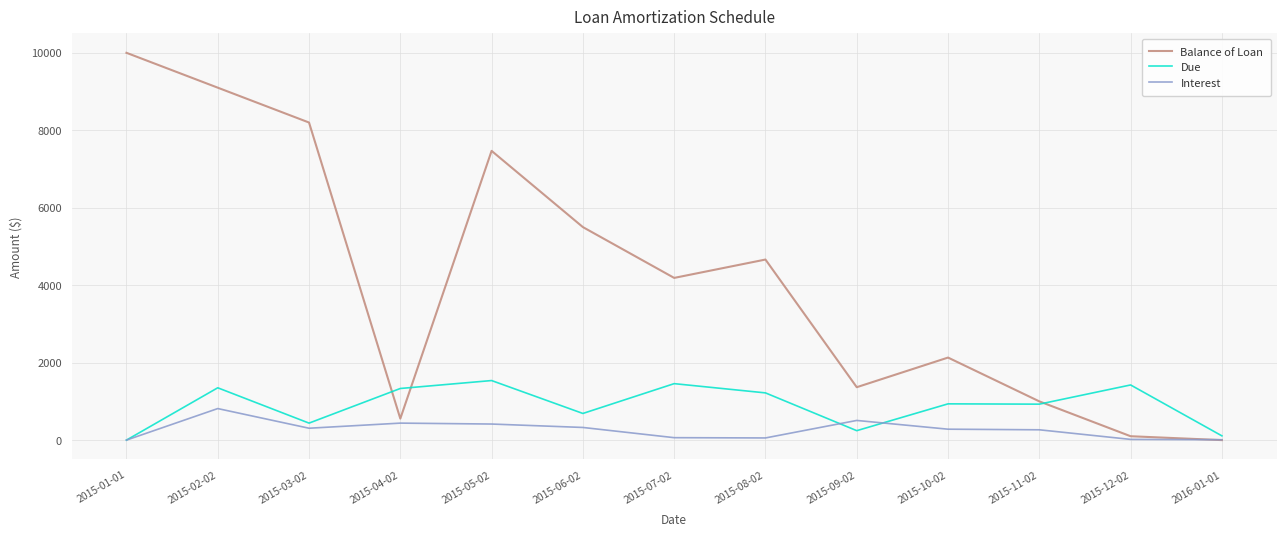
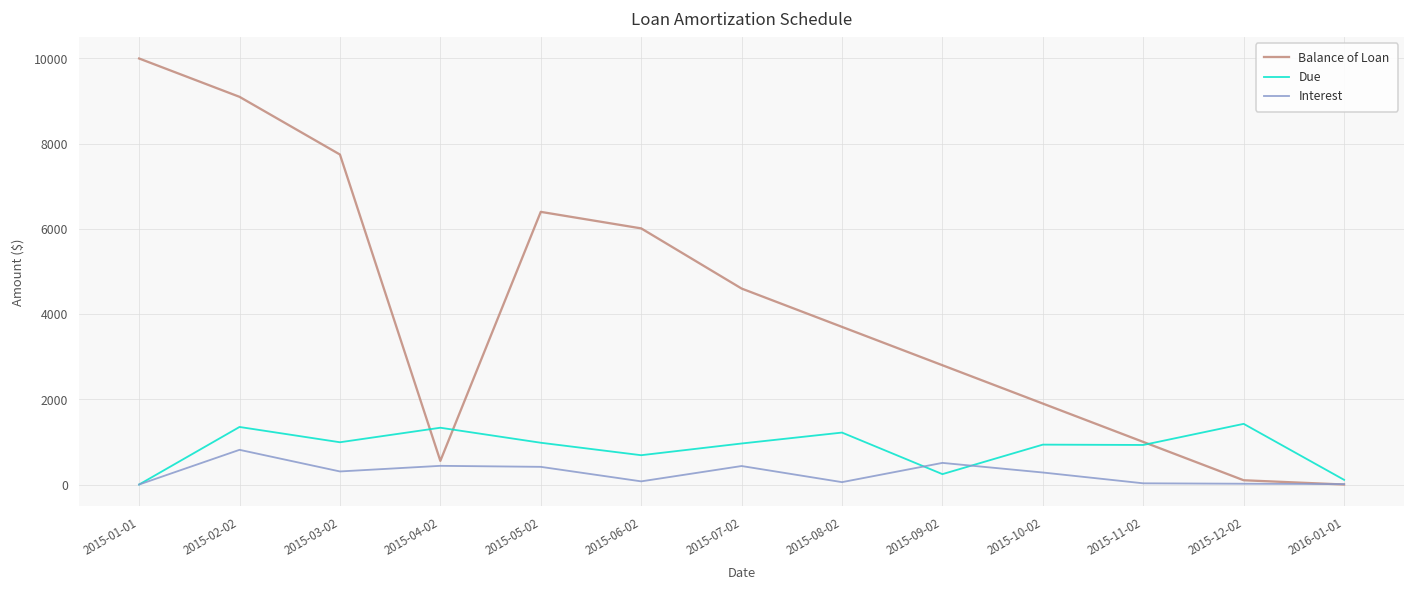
Balance of Loan, 2015-03-02: 8200 -> 7700
Due, 2015-03-02: 400 -> 1000
Balance of Loan, 2015-05-02: 7500 -> 6400
Due, 2015-05-02: 1500 -> 1000
Balance of Loan, 2015-06-02: 5500 -> 6000
Interest, 2015-06-02: 300 -> 100
Balance of Loan, 2015-07-02: 4200 -> 4600
Due, 2015-07-02: 1500 -> 1000
Interest, 2015-07-02: 100 -> 400
Balance of Loan, 2015-08-02: 4700 -> 3700
Balance of Loan, 2015-09-02: 1400 -> 2800
Balance of Loan, 2015-10-02: 2100 -> 1900
Interest, 2015-11-02: 300 -> 0
